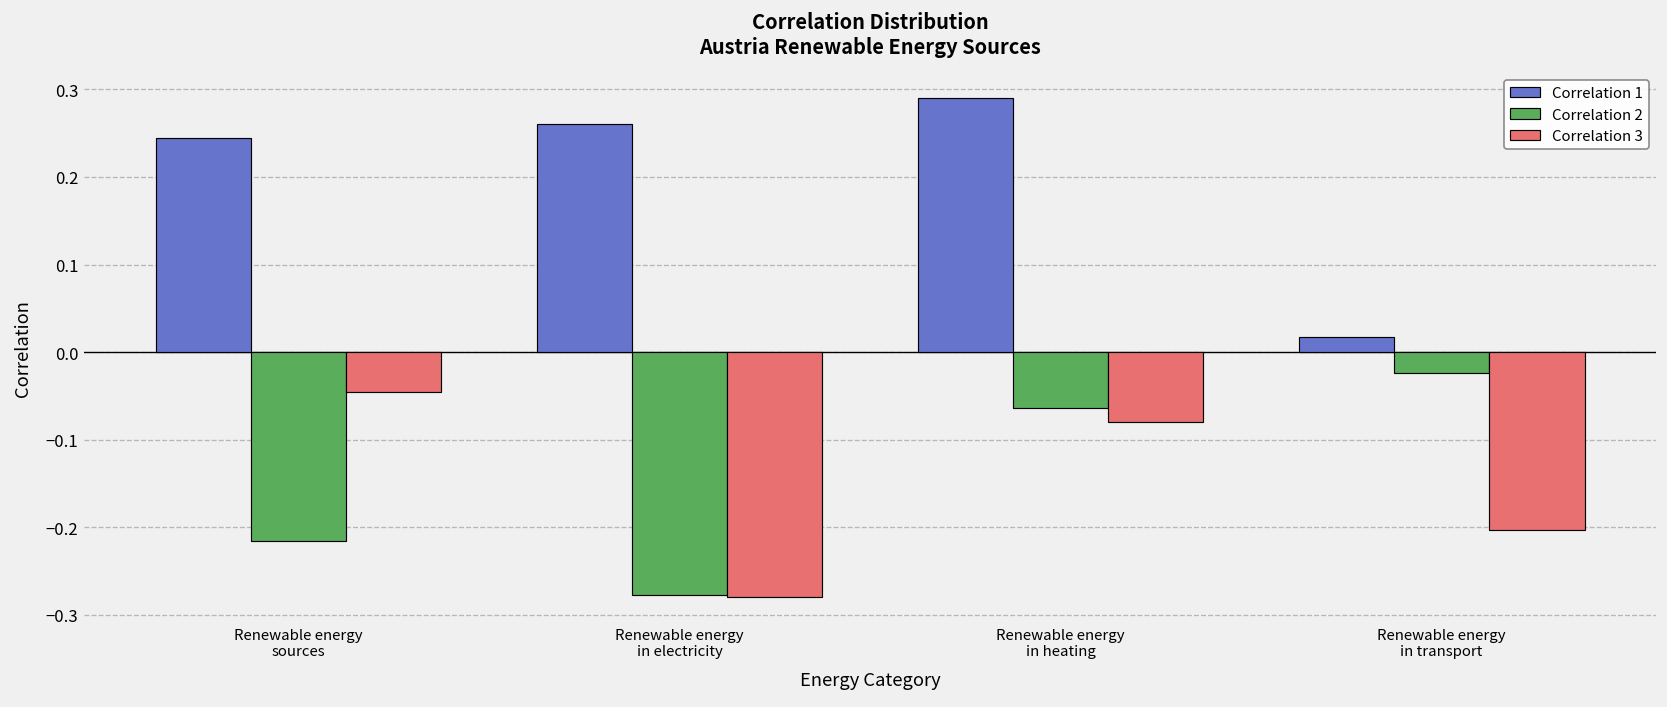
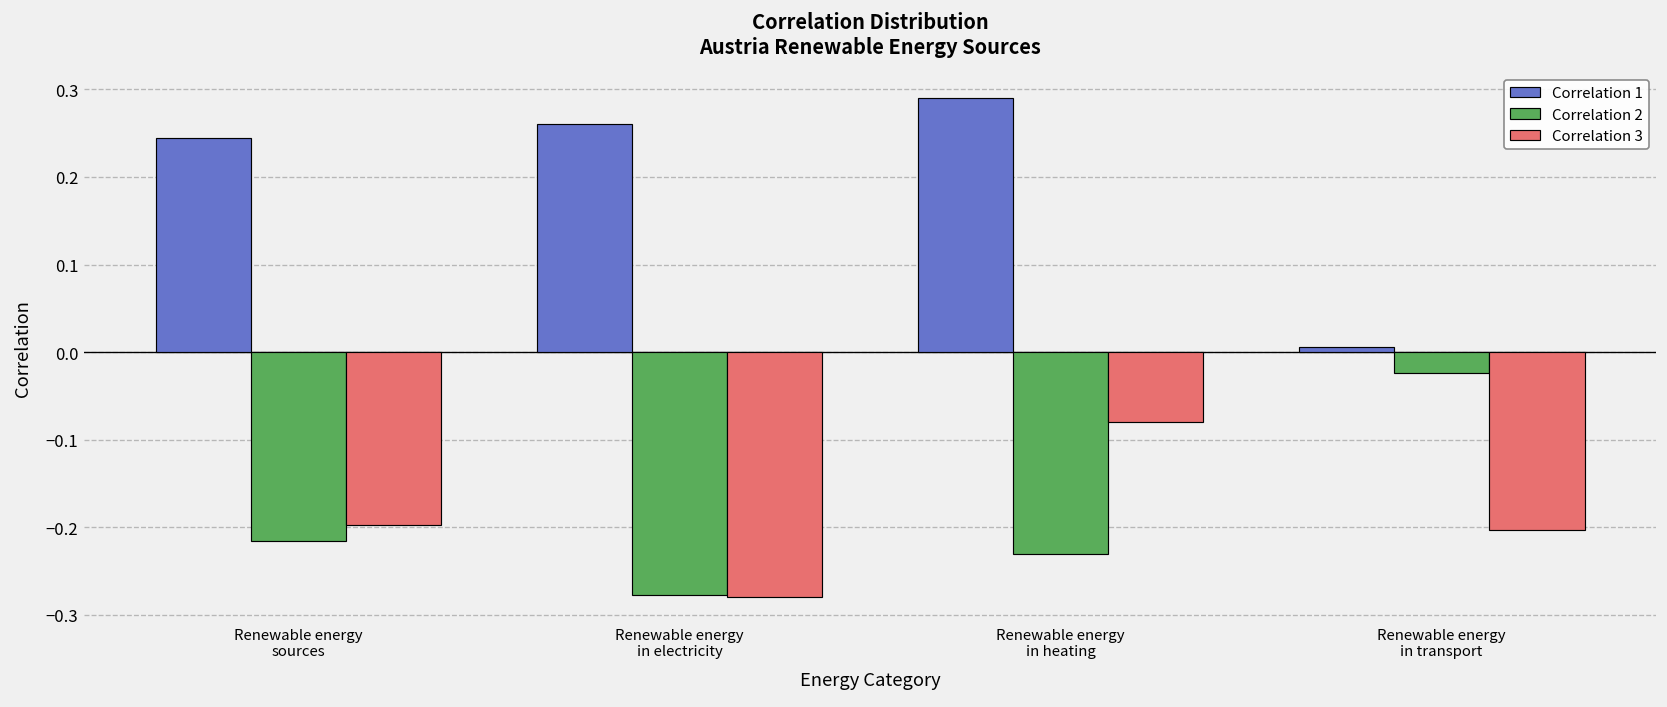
Correlation 3, Renewable energy sources: -0.05 -> -0.20
Correlation 2, Renewable energy in heating: -0.06 -> -0.23
Correlation 1, Renewable energy in transport: 0.02 -> 0.01
